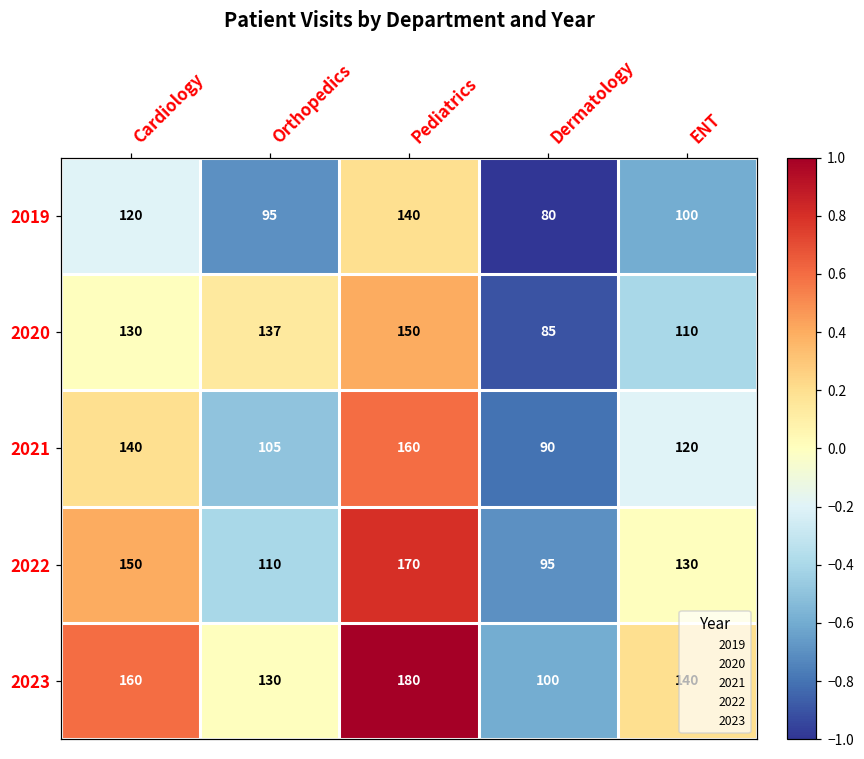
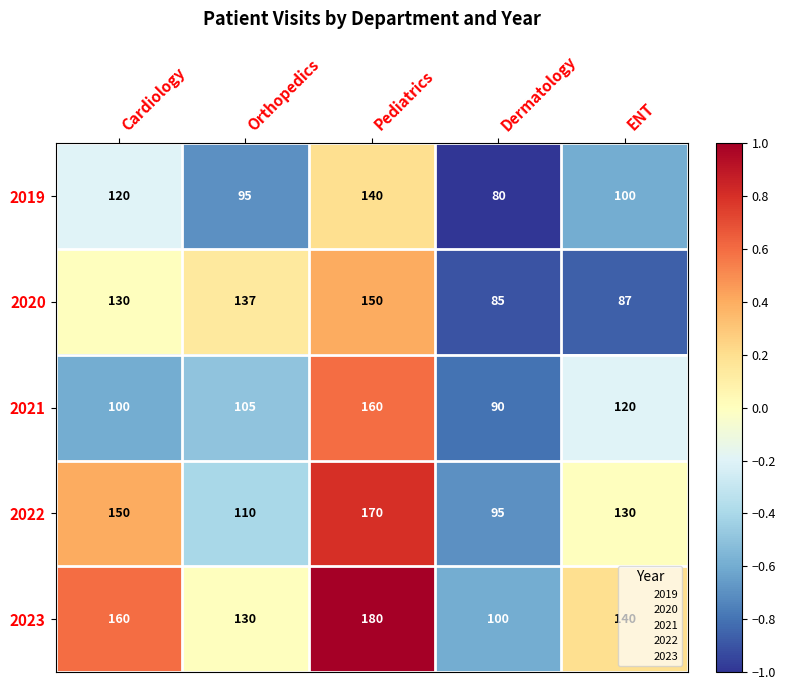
2020, ENT: 110 -> 87
2021, Cardiology: 140 -> 100
